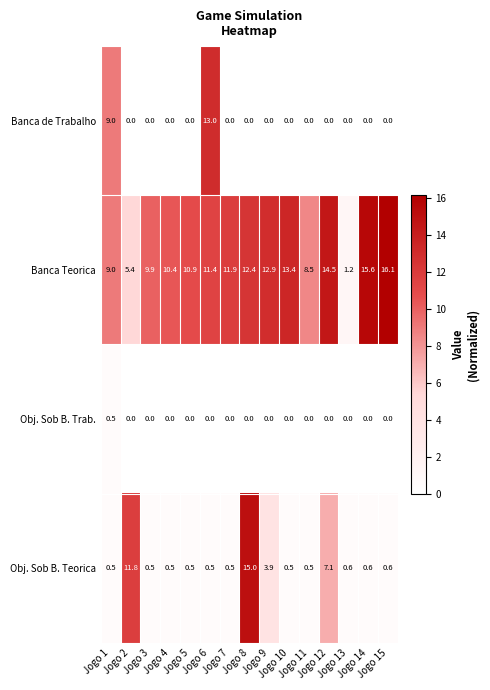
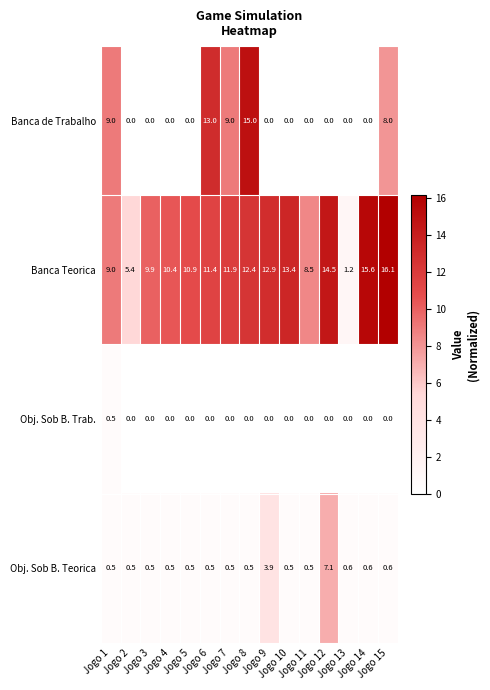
Banca de Trabalho, Jogo 7: 0.0 -> 9.0
Banca de Trabalho, Jogo 8: 0.0 -> 15.0
Banca de Trabalho, Jogo 15: 0.0 -> 8.0
Obj. Sob B. Teorica, Jogo 2: 11.8 -> 0.5
Obj. Sob B. Teorica, Jogo 8: 15.0 -> 0.5
